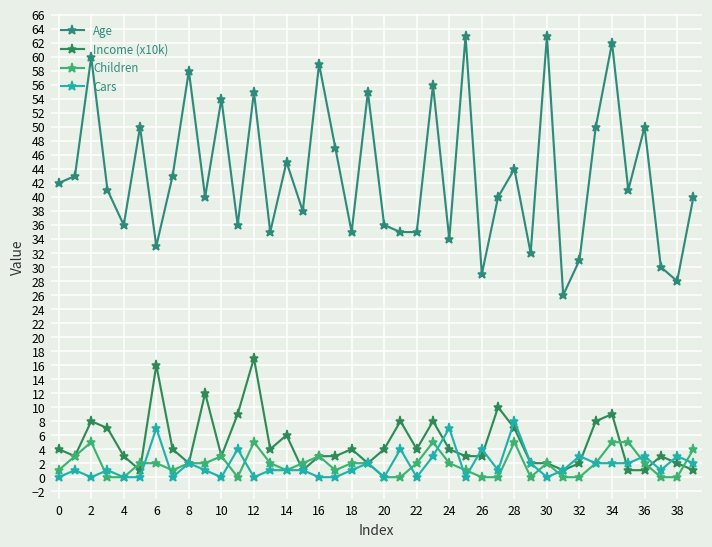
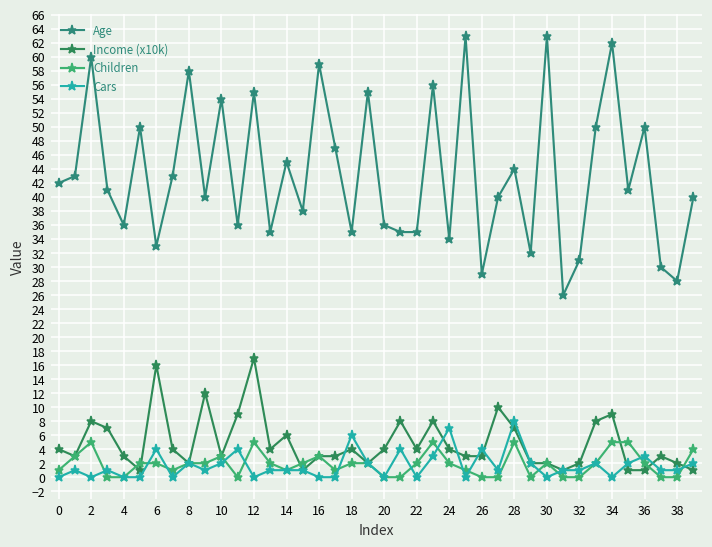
Cars, 6: 7 -> 4
Cars, 10: 0 -> 2
Cars, 18: 1 -> 6
Cars, 32: 3 -> 1
Cars, 34: 2 -> 0
Cars, 38: 3 -> 1
